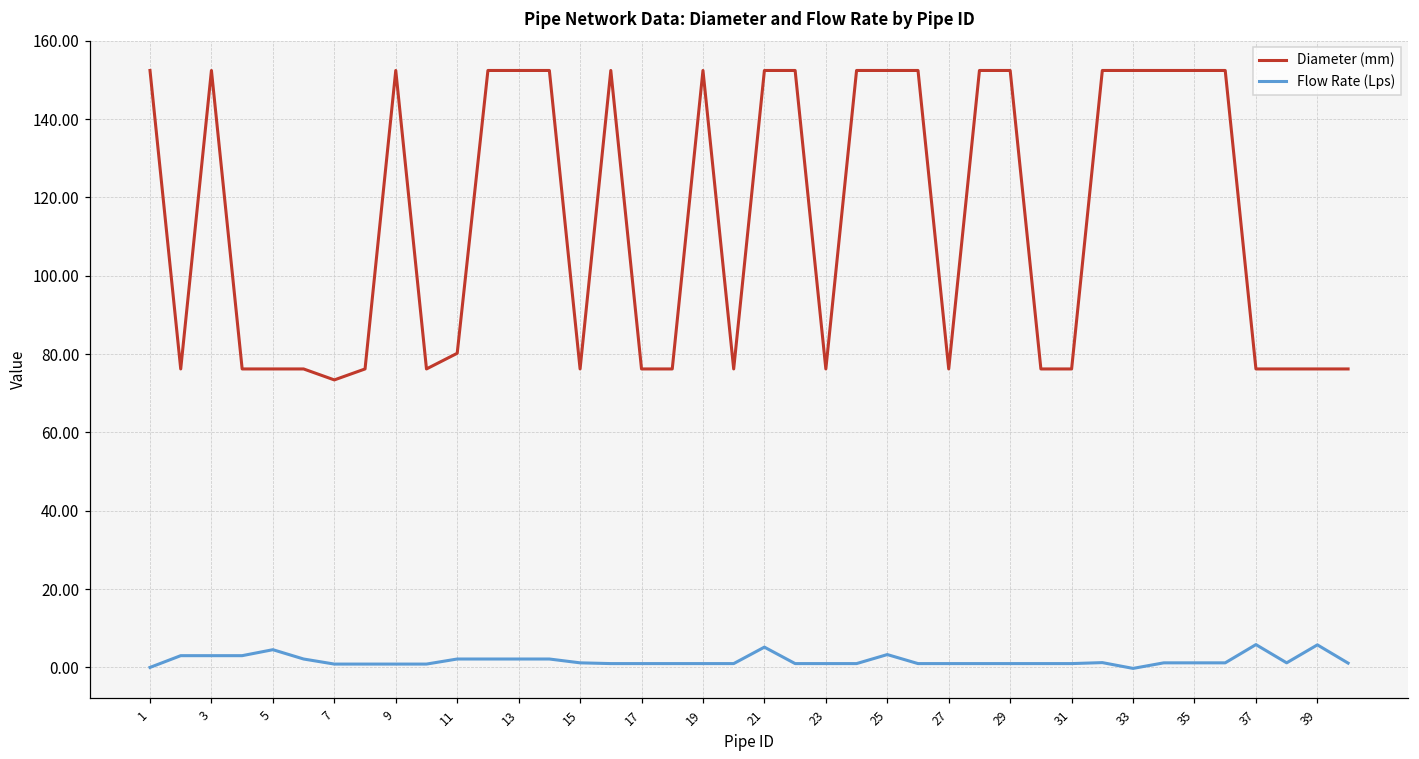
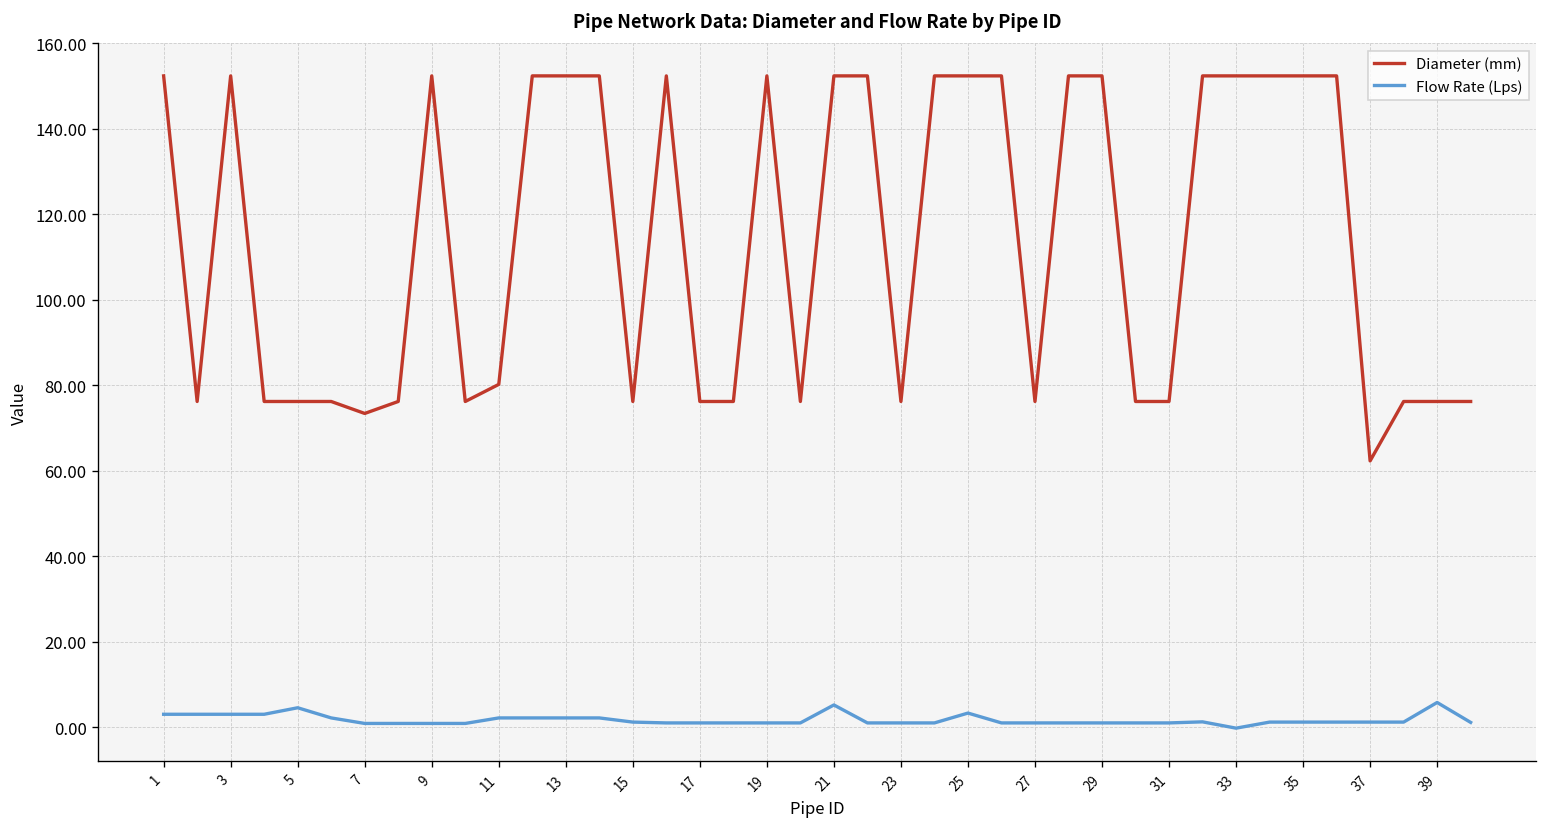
Flow Rate (Lps), 1: 0 -> 3
Diameter (mm), 37: 76 -> 62
Flow Rate (Lps), 37: 6 -> 1
